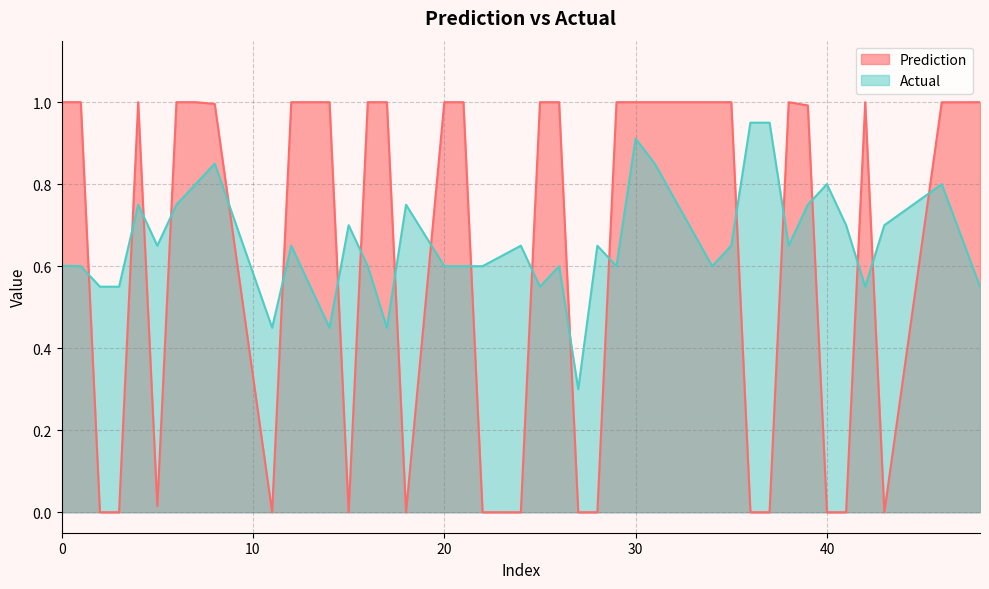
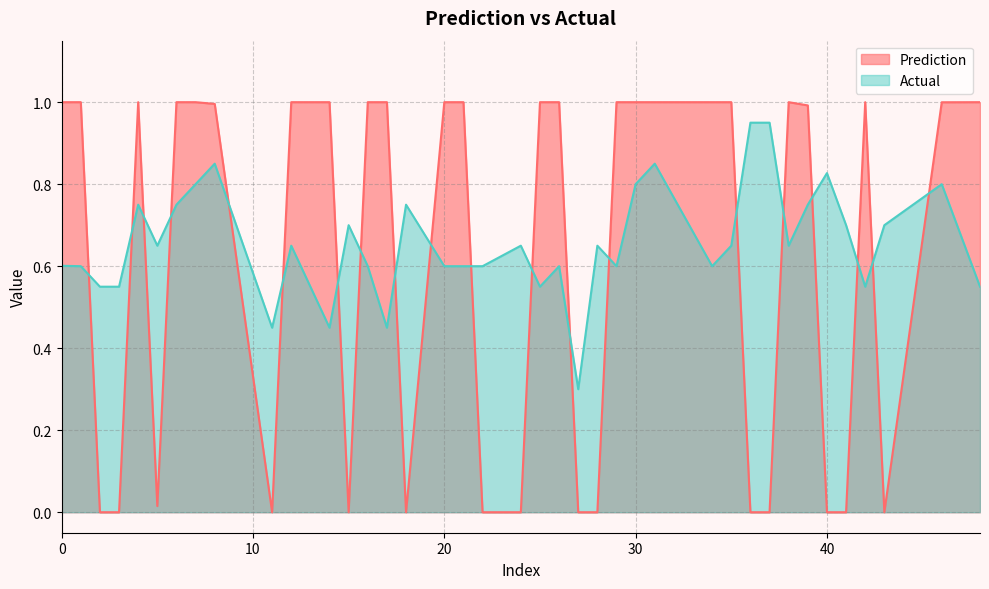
Actual, 30: 0.91 -> 0.80
Actual, 40: 0.80 -> 0.83
